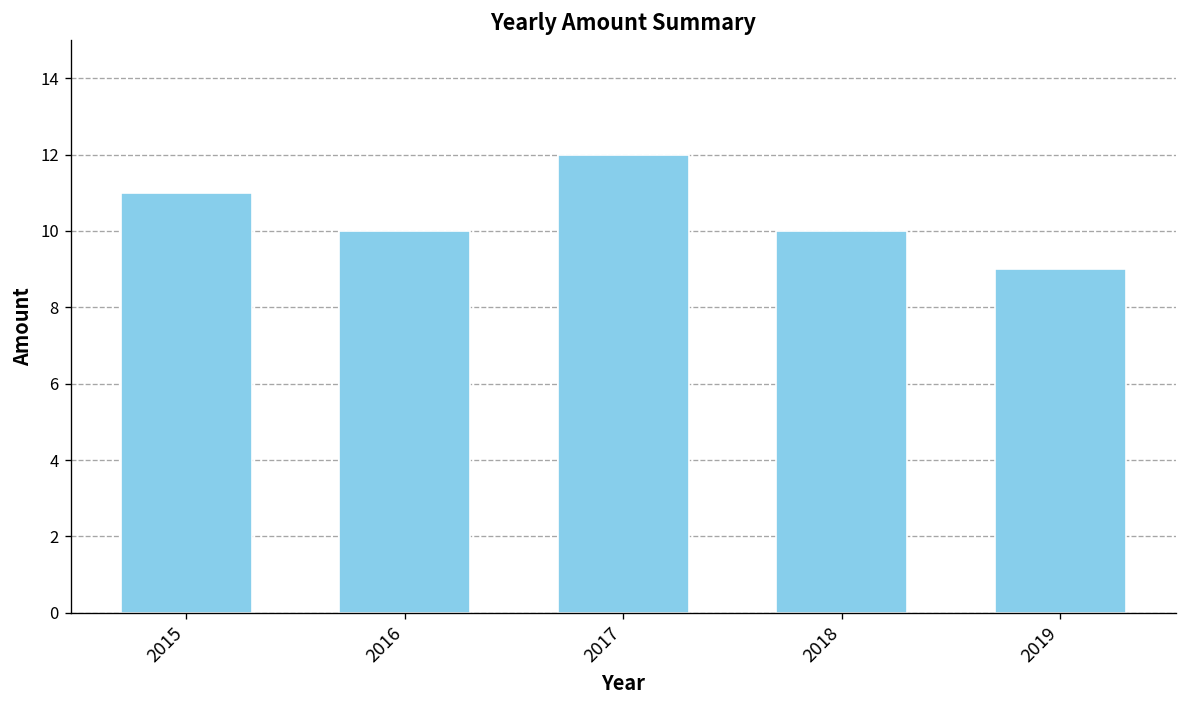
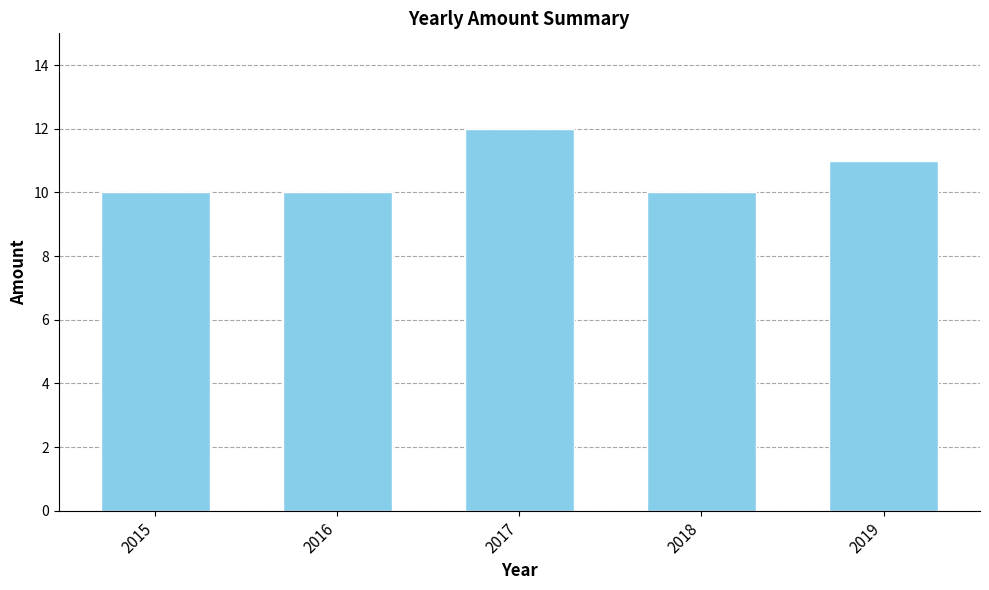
2015: 11 -> 10
2019: 9 -> 11
